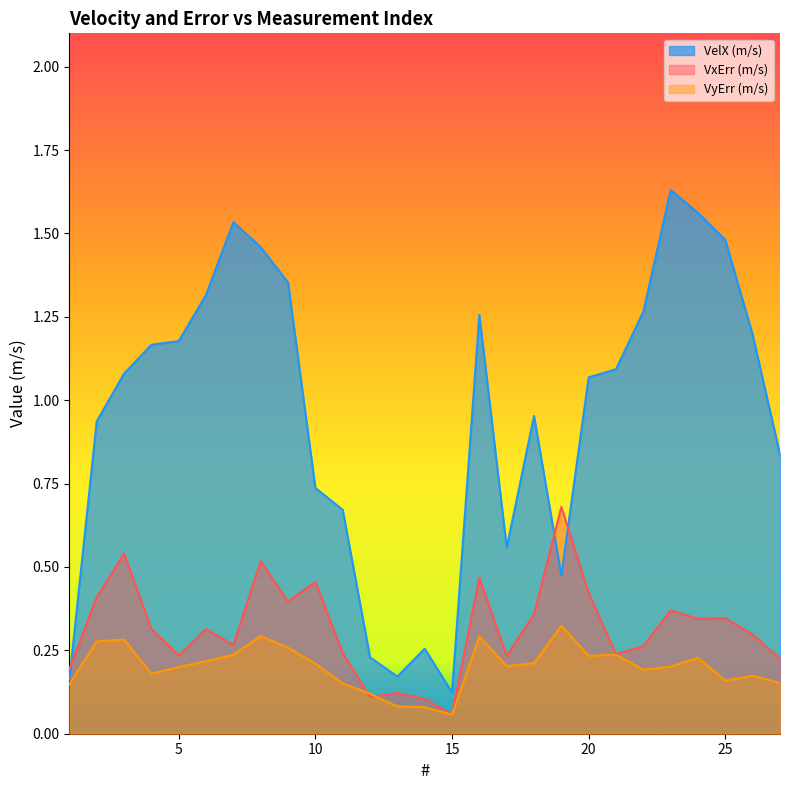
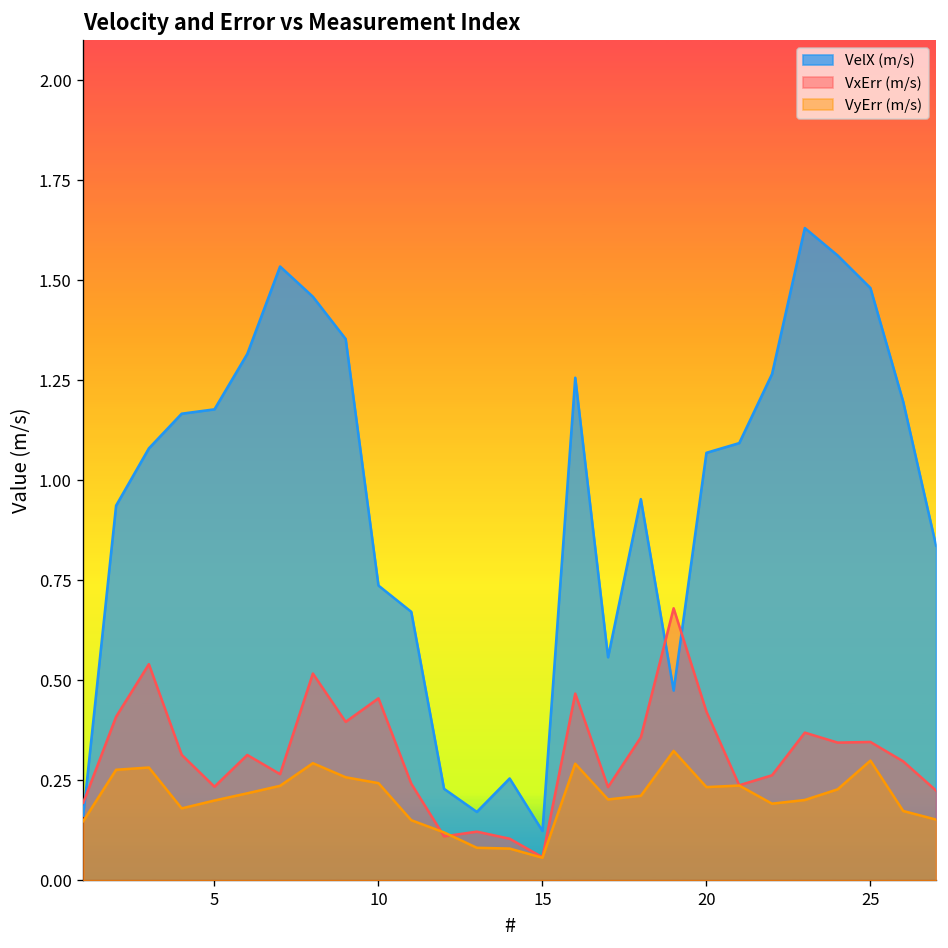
VyErr (m/s), 10: 0.21 -> 0.24
VyErr (m/s), 25: 0.16 -> 0.30
